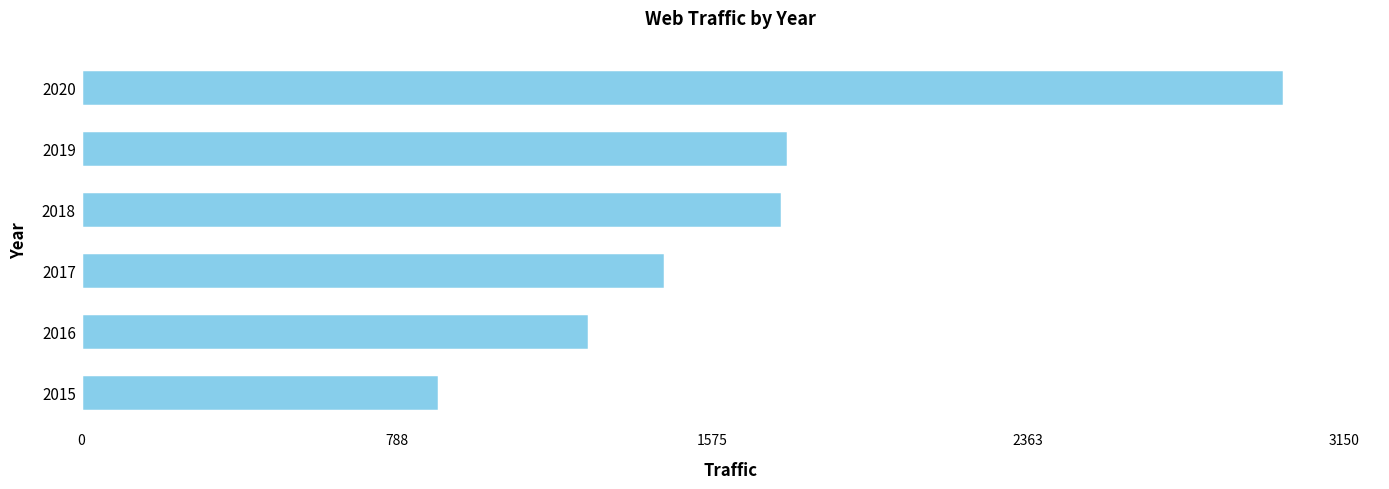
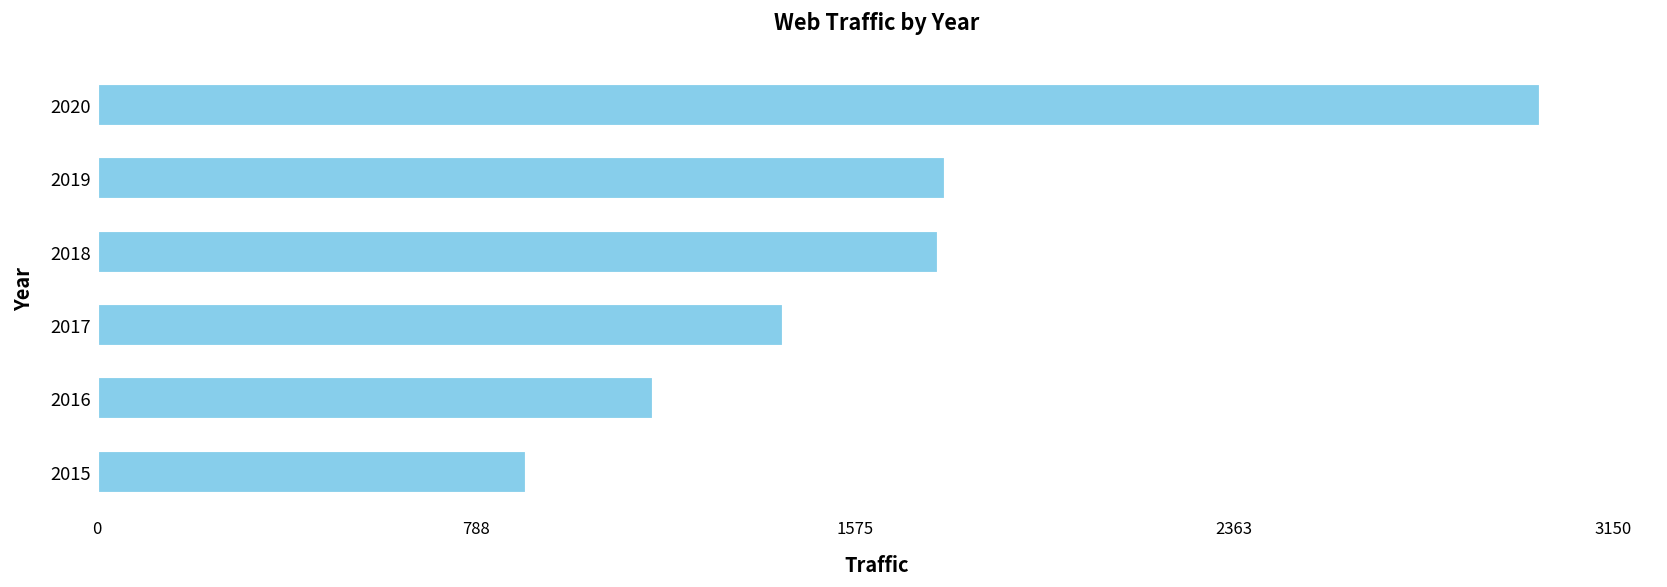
2017: 1460 -> 1430
2016: 1270 -> 1160
